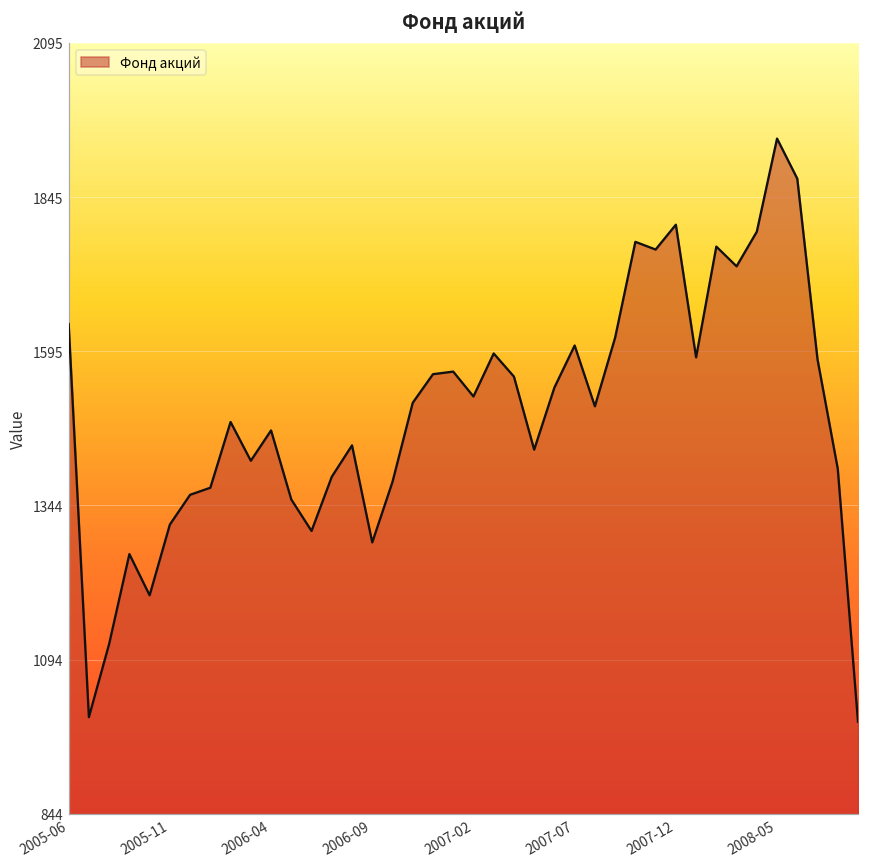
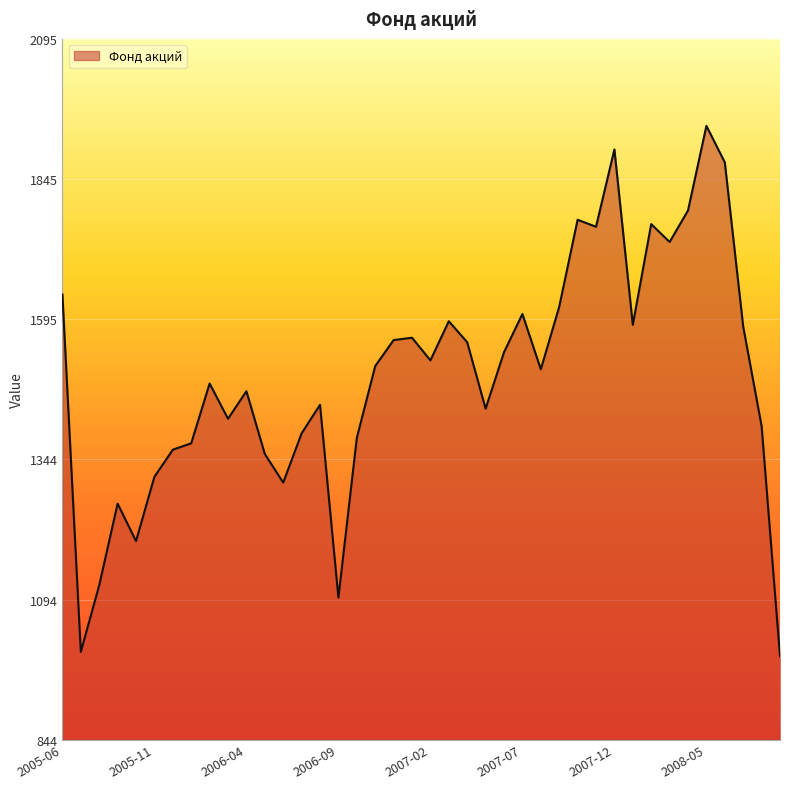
2006-09: 1280 -> 1100
2007-12: 1800 -> 1900
